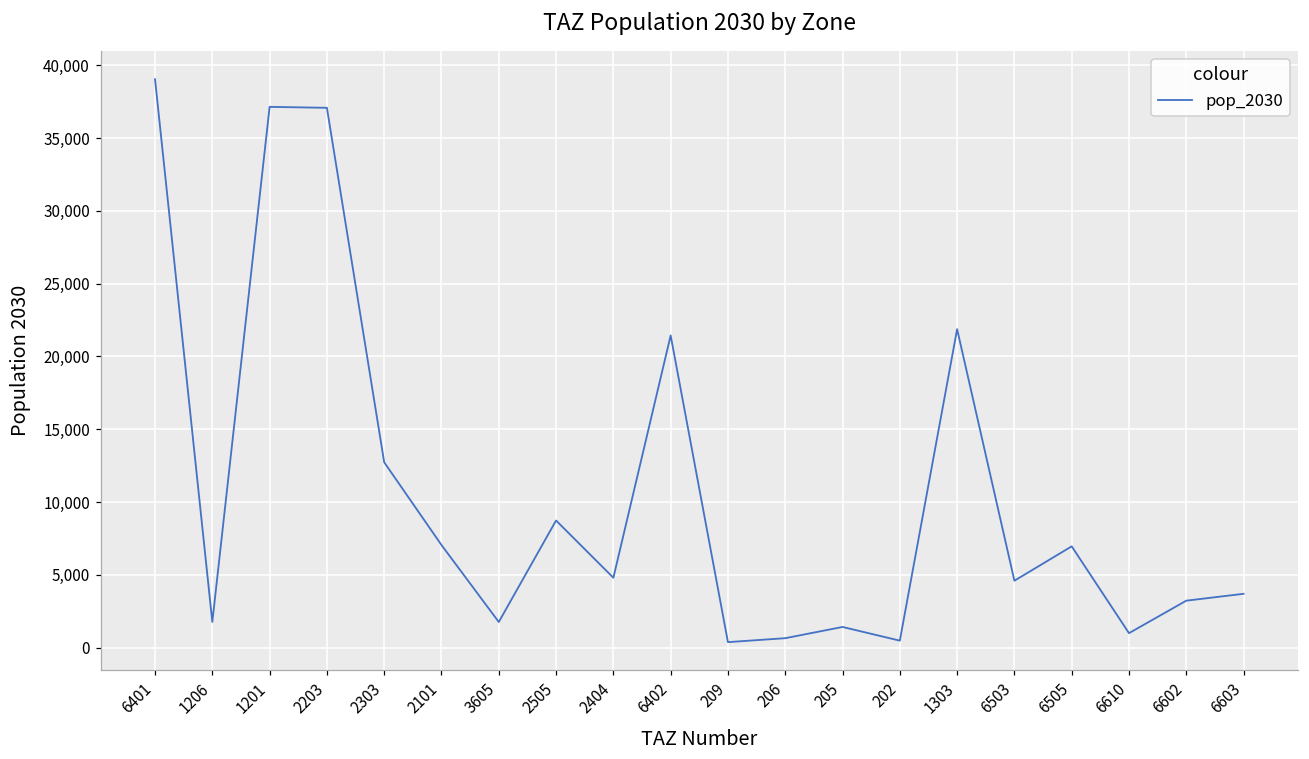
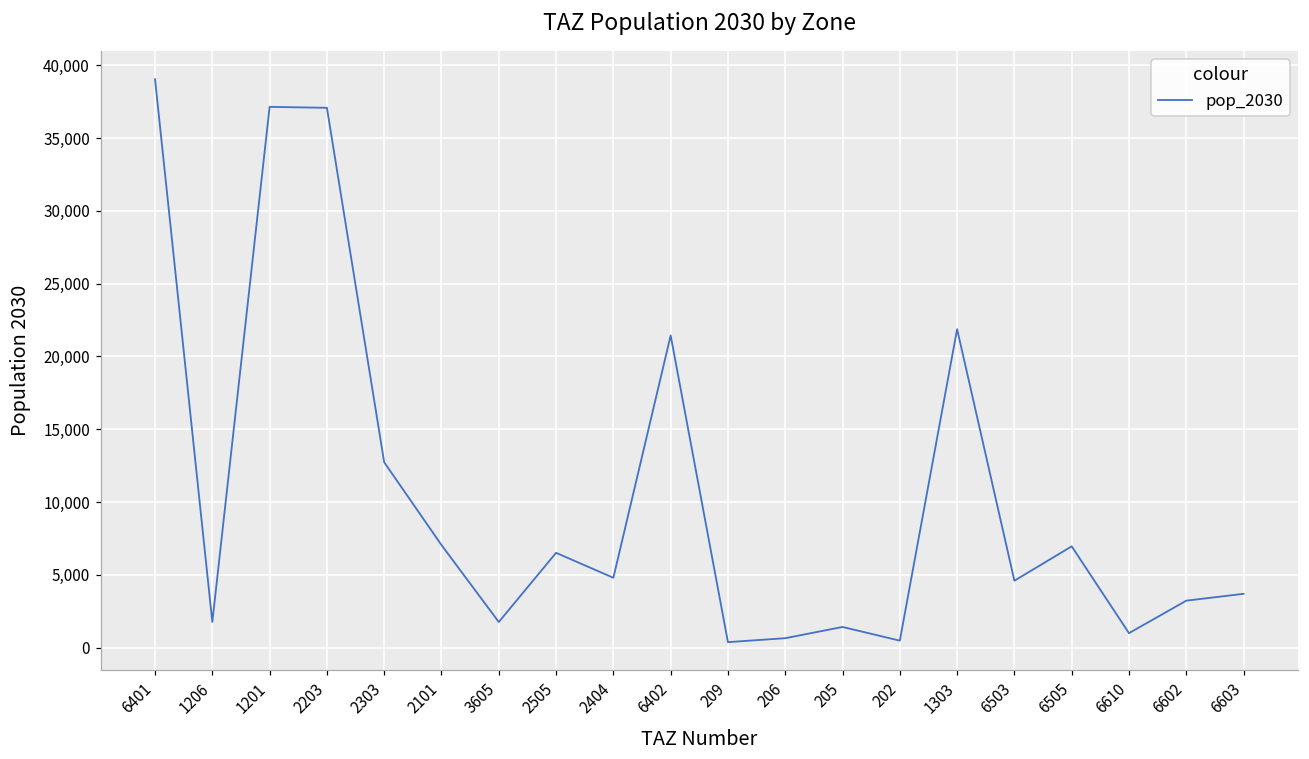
2505: 8,700 -> 6,500
